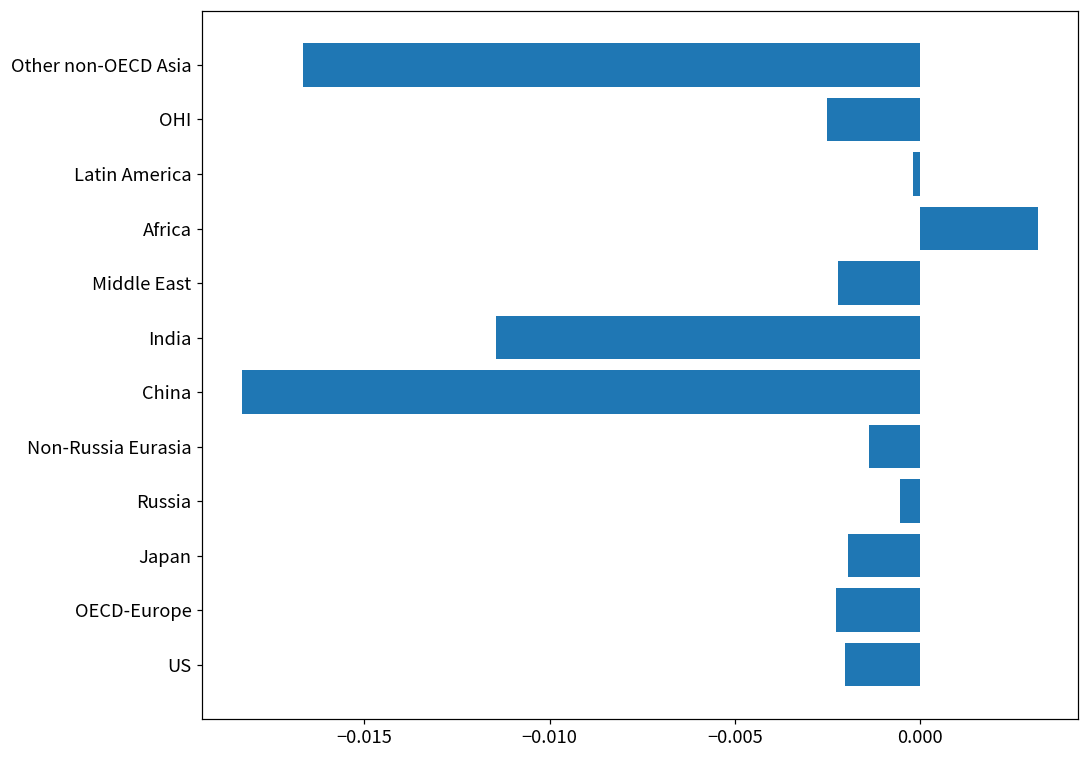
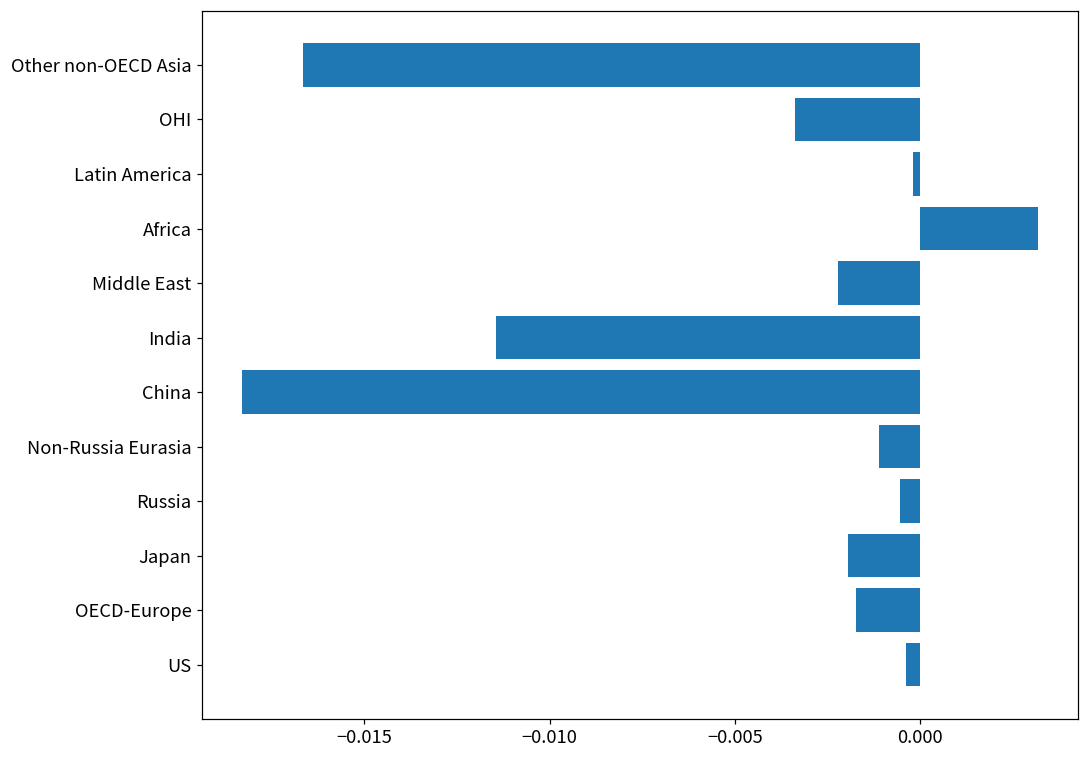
OHI: -0.0025 -> -0.0034
Non-Russia Eurasia: -0.0014 -> -0.0011
OECD-Europe: -0.0023 -> -0.0017
US: -0.0020 -> -0.0004
